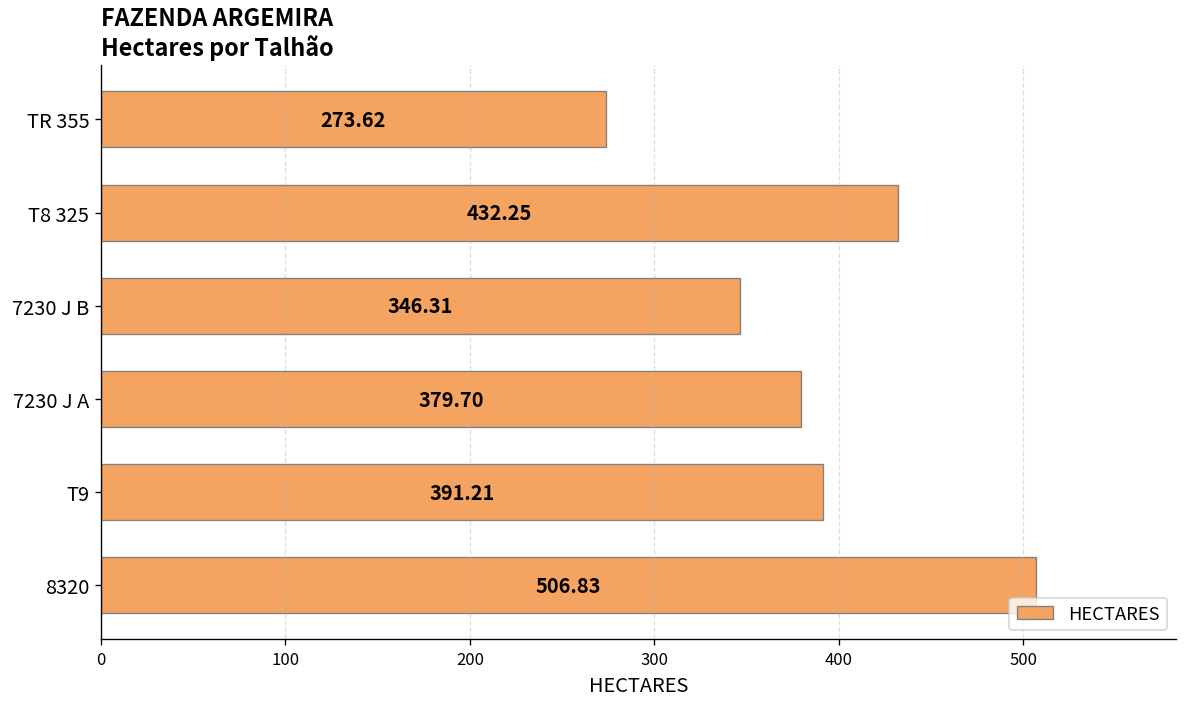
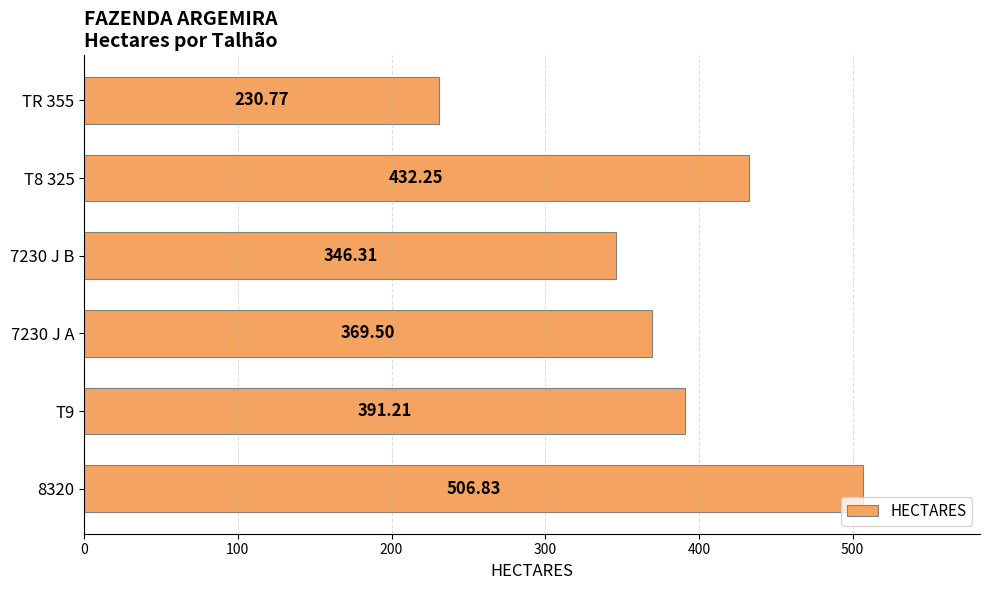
TR 355: 273.62 -> 230.77
7230 J A: 379.70 -> 369.50
